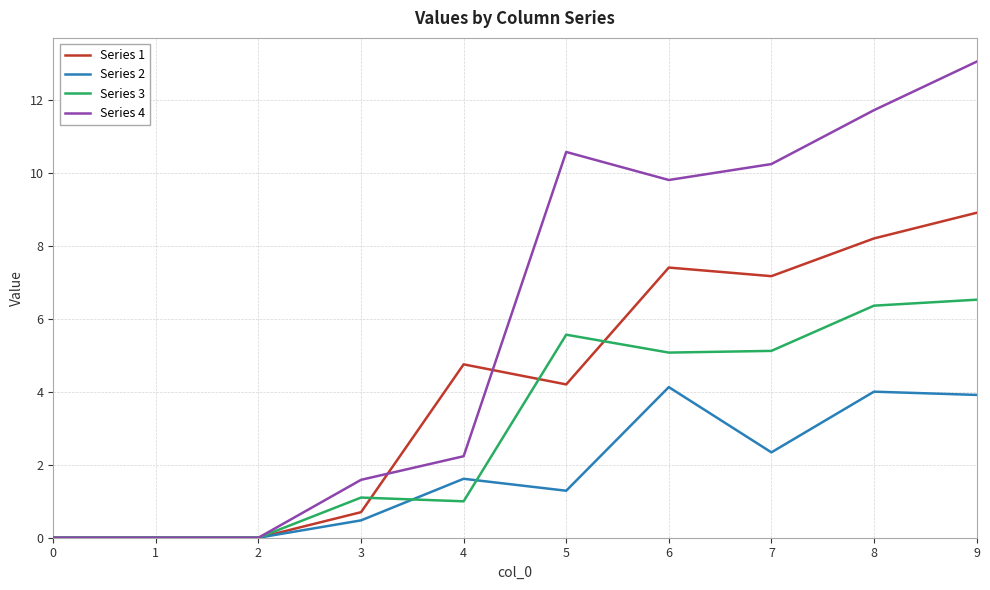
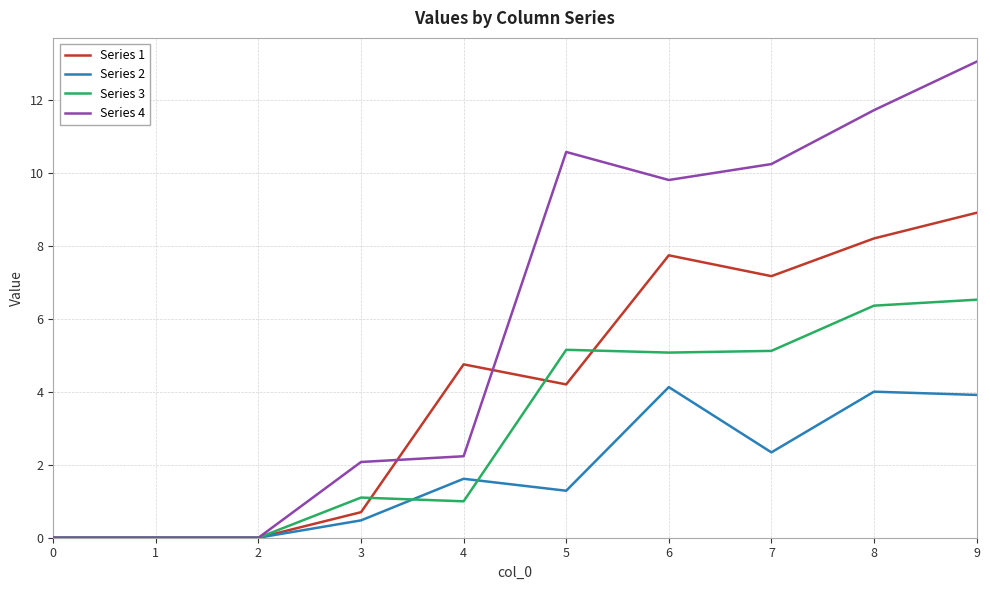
Series 4, 3: 1.6 -> 2.1
Series 3, 5: 5.6 -> 5.1
Series 1, 6: 7.4 -> 7.7
